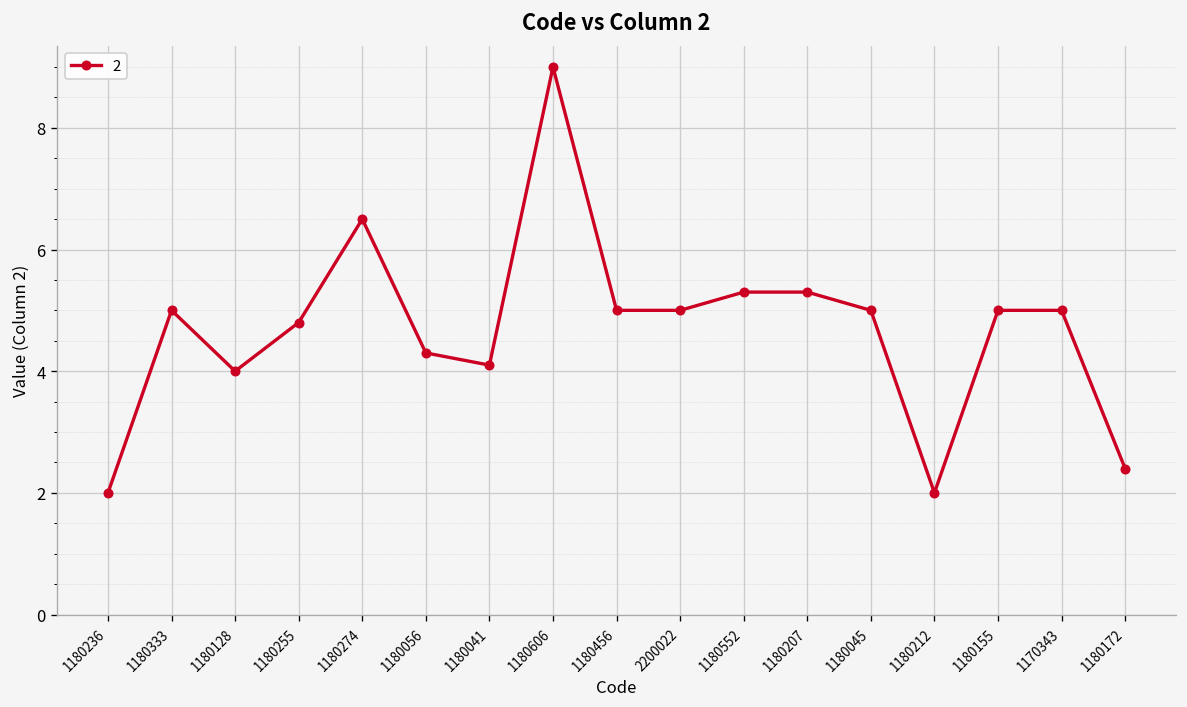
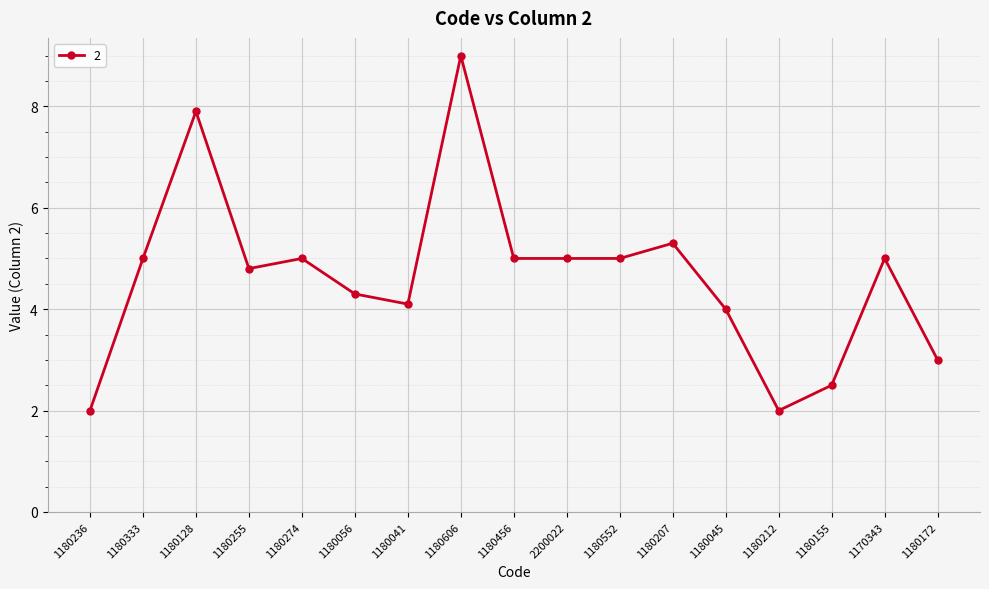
1180128: 4.0 -> 7.9
1180274: 6.5 -> 5.0
1180552: 5.3 -> 5.0
1180045: 5 -> 4
1180155: 5.0 -> 2.5
1180172: 2.4 -> 3.0
